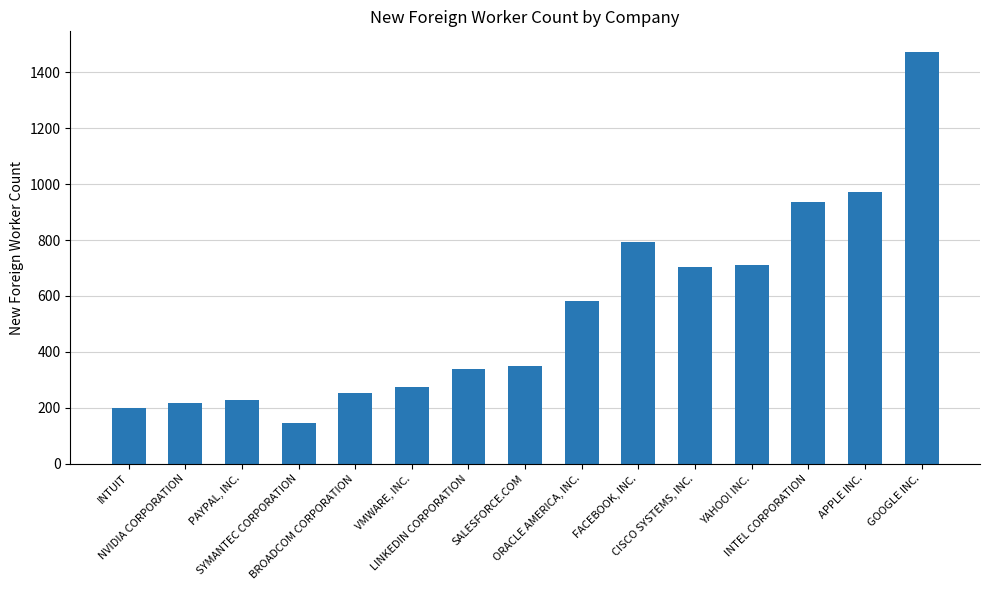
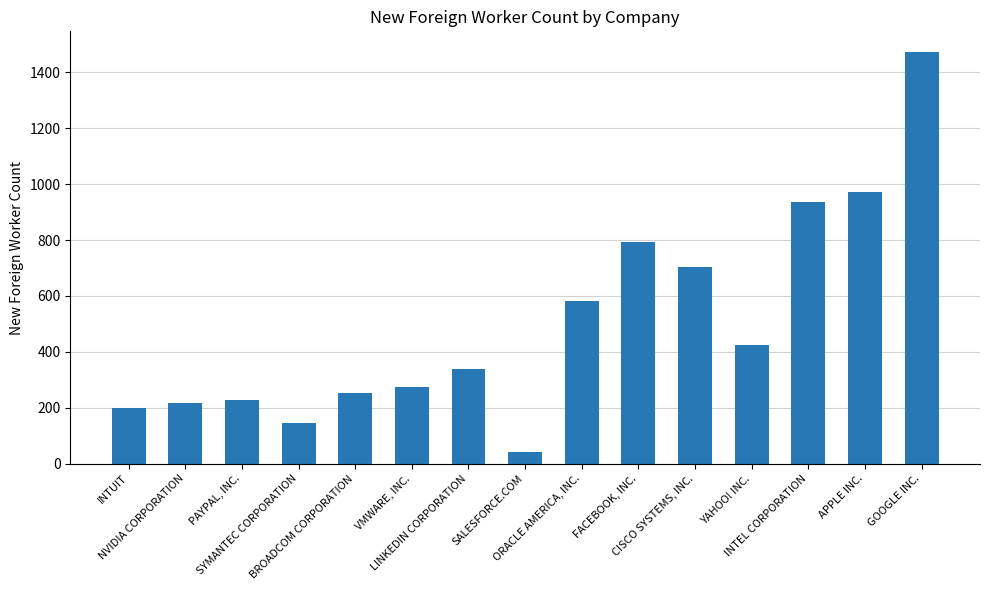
SALESFORCE.COM: 350 -> 40
YAHOO! INC.: 710 -> 420
